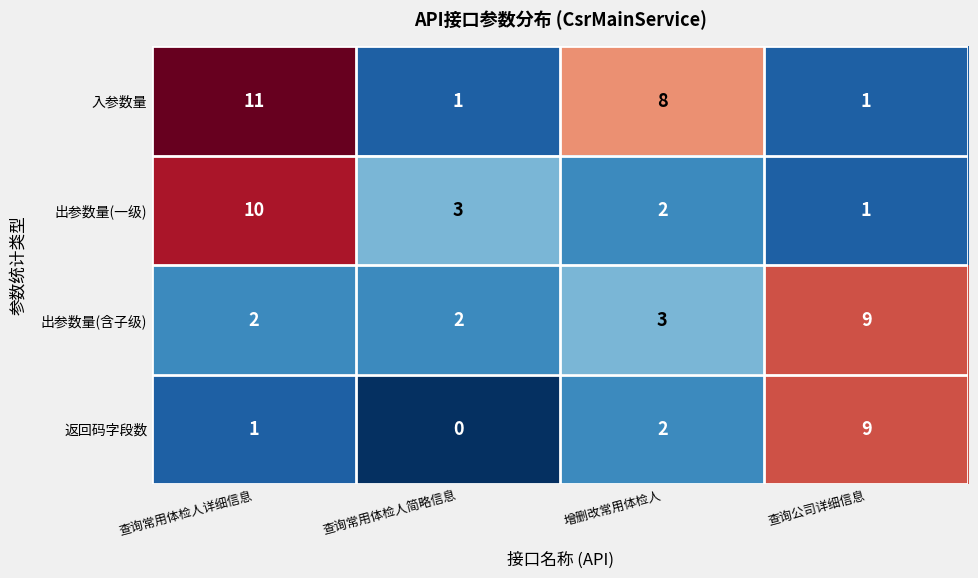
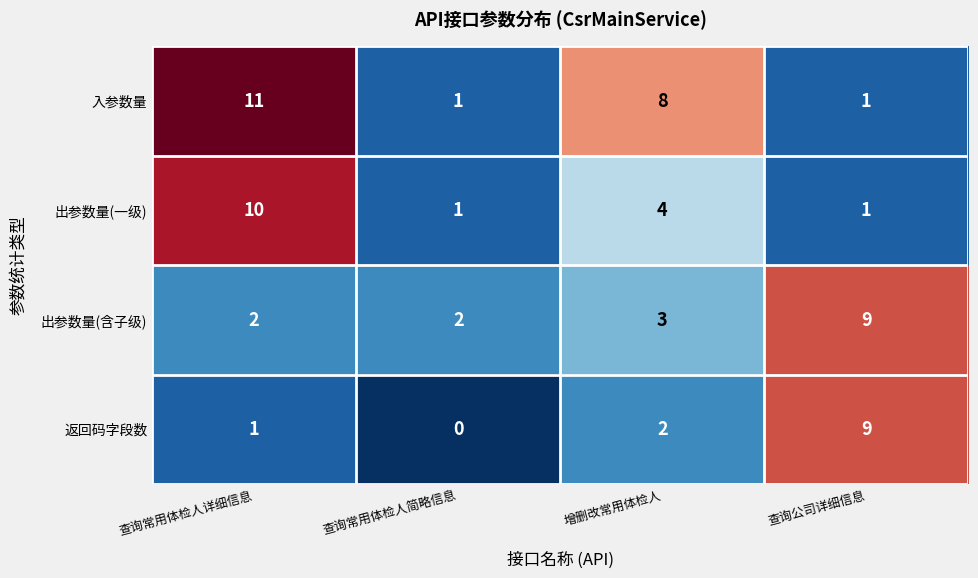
出参数量(一级), 查询常用体检人简略信息: 3 -> 1
出参数量(一级), 增删改常用体检人: 2 -> 4
